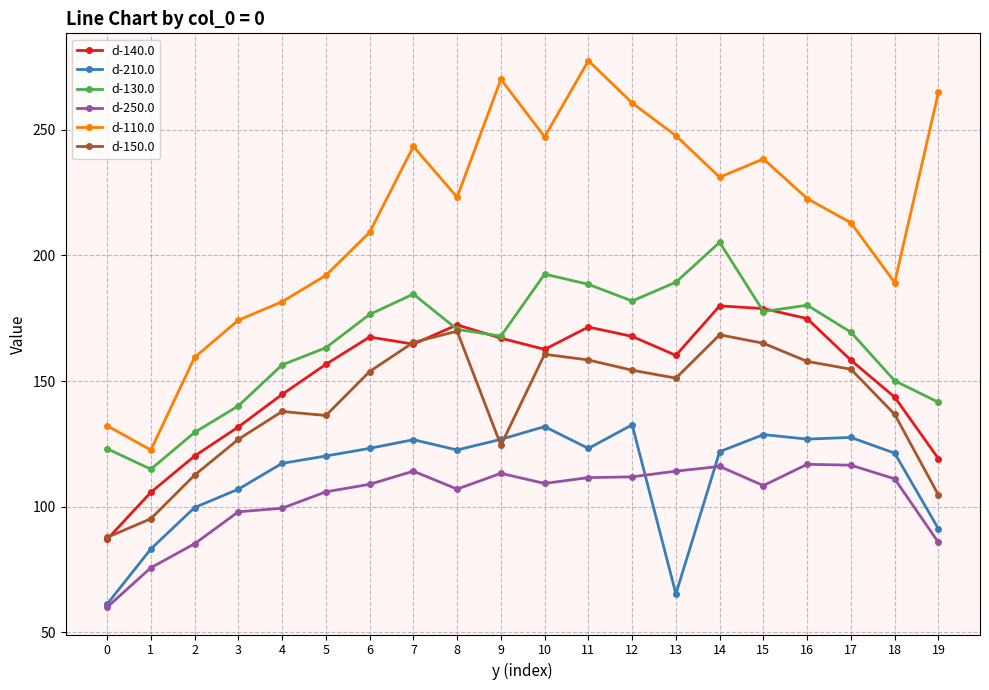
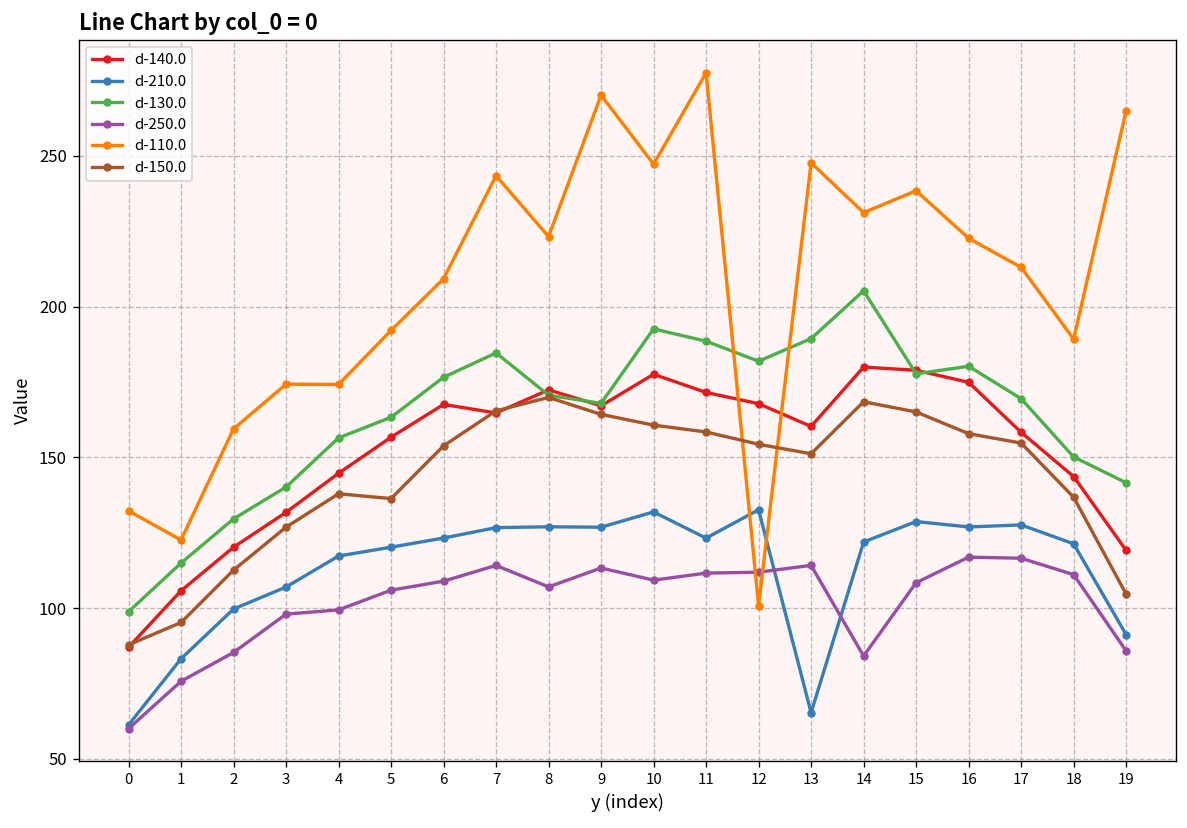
d-130.0, 0: 123 -> 99
d-110.0, 4: 182 -> 174
d-210.0, 8: 123 -> 127
d-150.0, 9: 124 -> 164
d-140.0, 10: 163 -> 178
d-110.0, 12: 261 -> 101
d-250.0, 14: 116 -> 84
